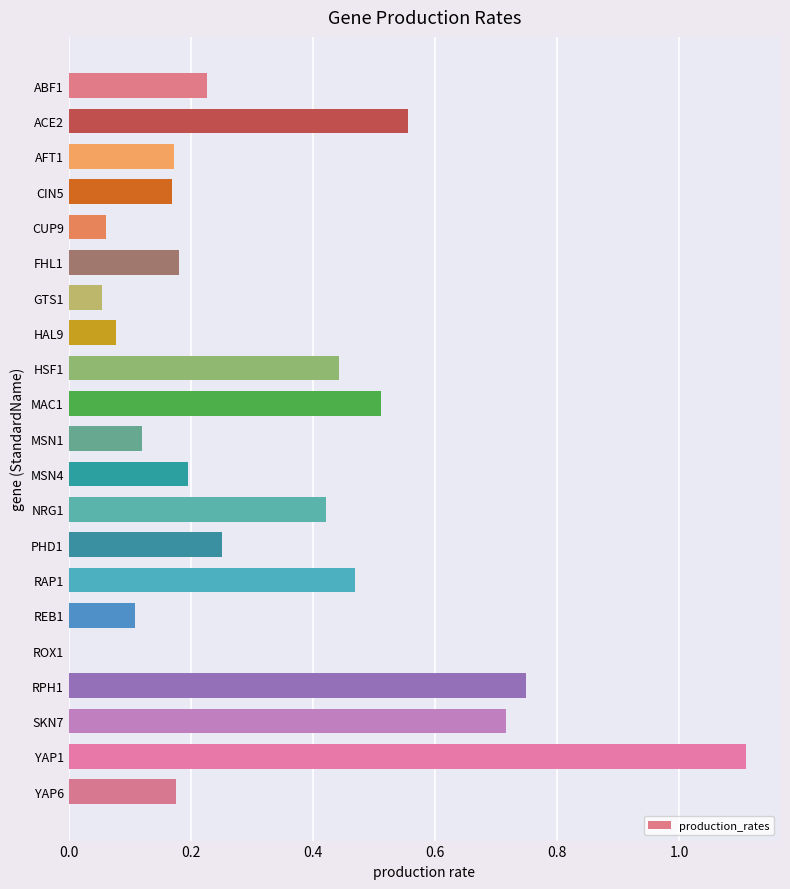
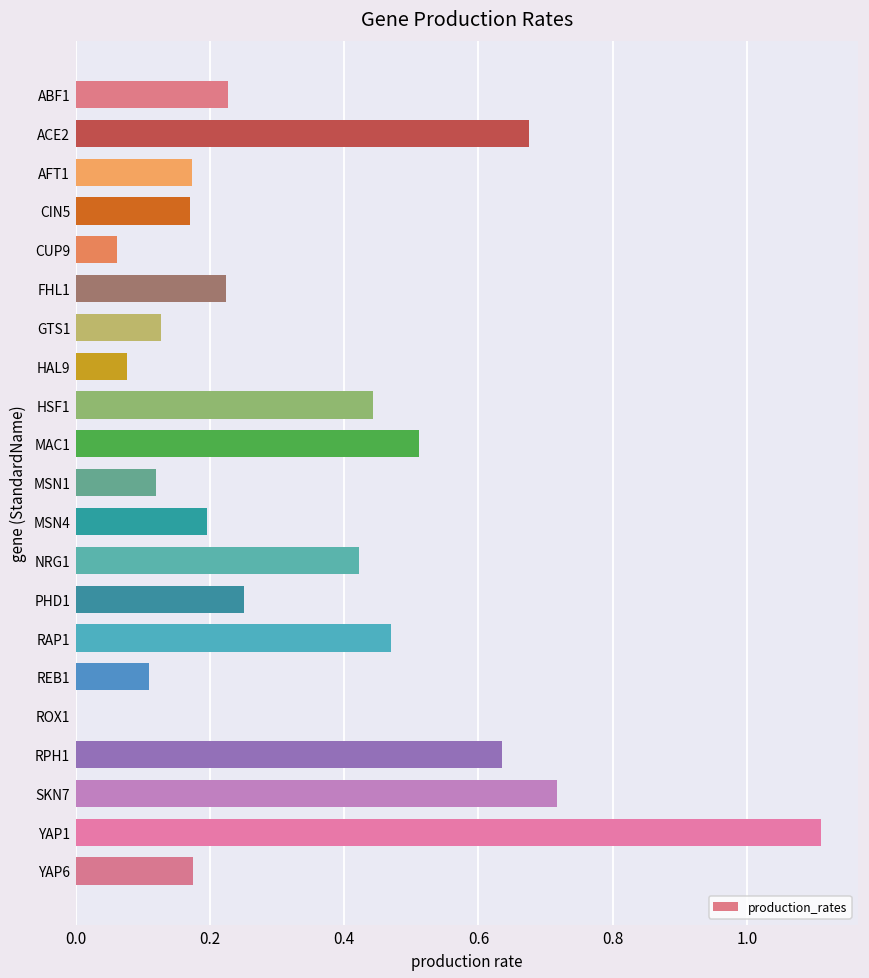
ACE2: 0.56 -> 0.68
FHL1: 0.18 -> 0.22
GTS1: 0.05 -> 0.13
RPH1: 0.75 -> 0.64
